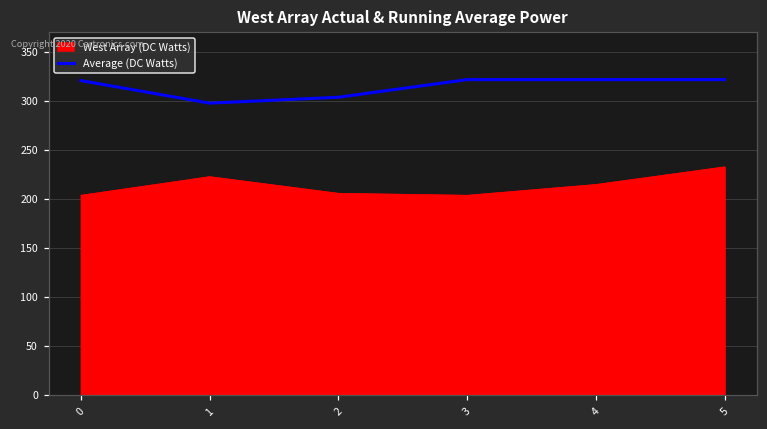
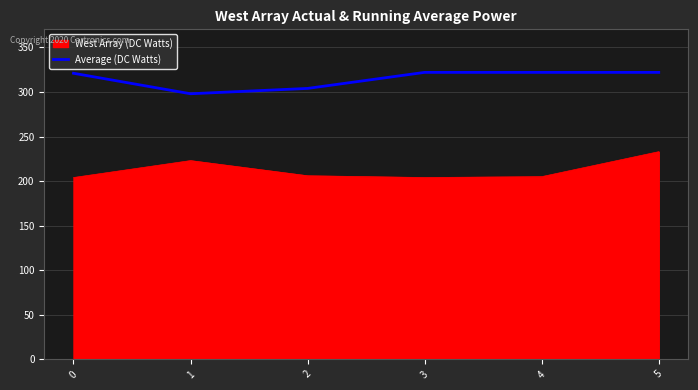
West Array (DC Watts), 4: 220 -> 210
